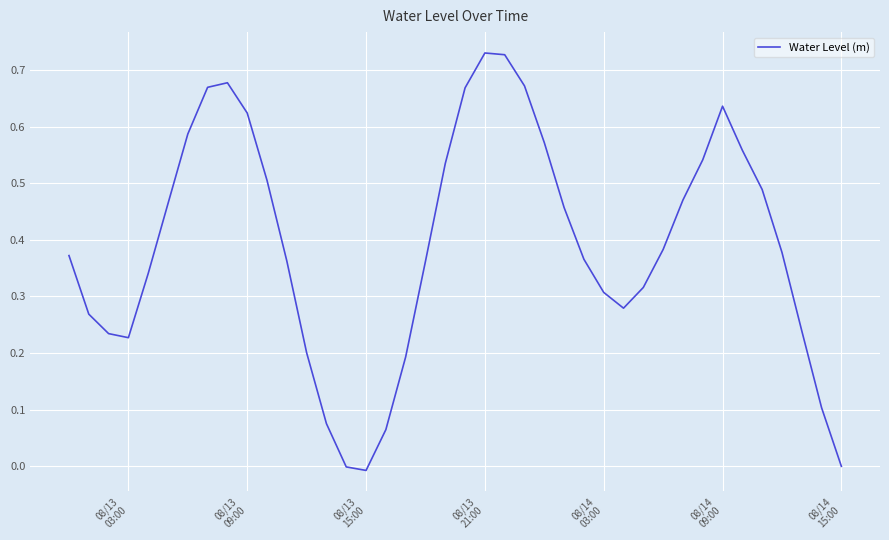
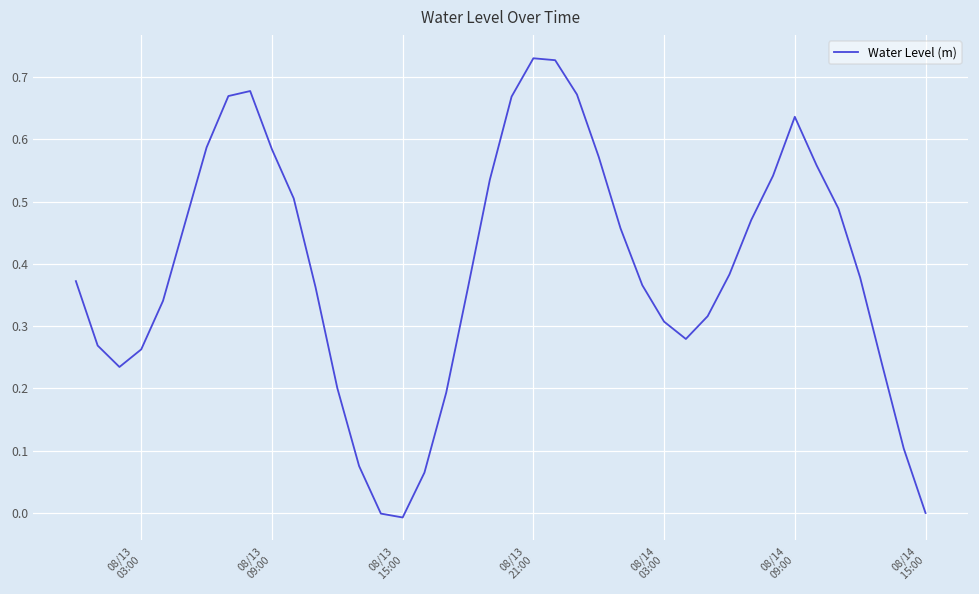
08/13 03:00: 0.23 -> 0.26
08/13 09:00: 0.62 -> 0.58
